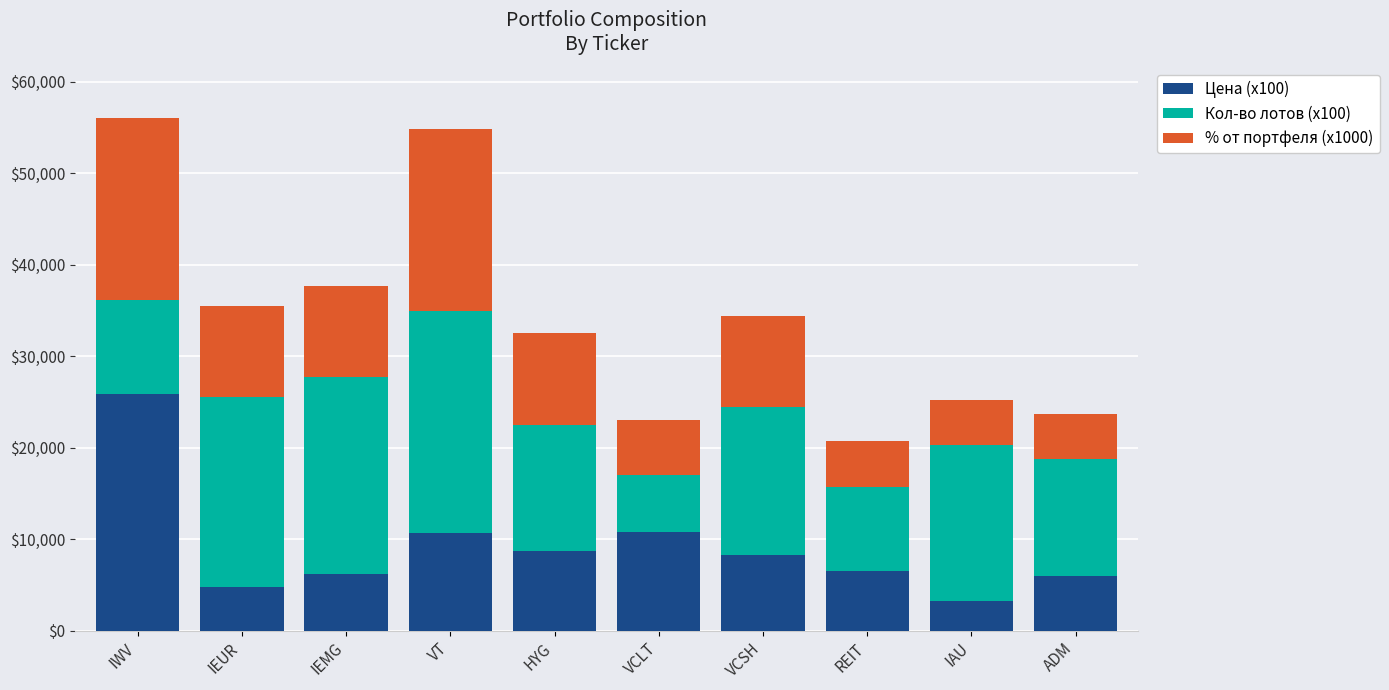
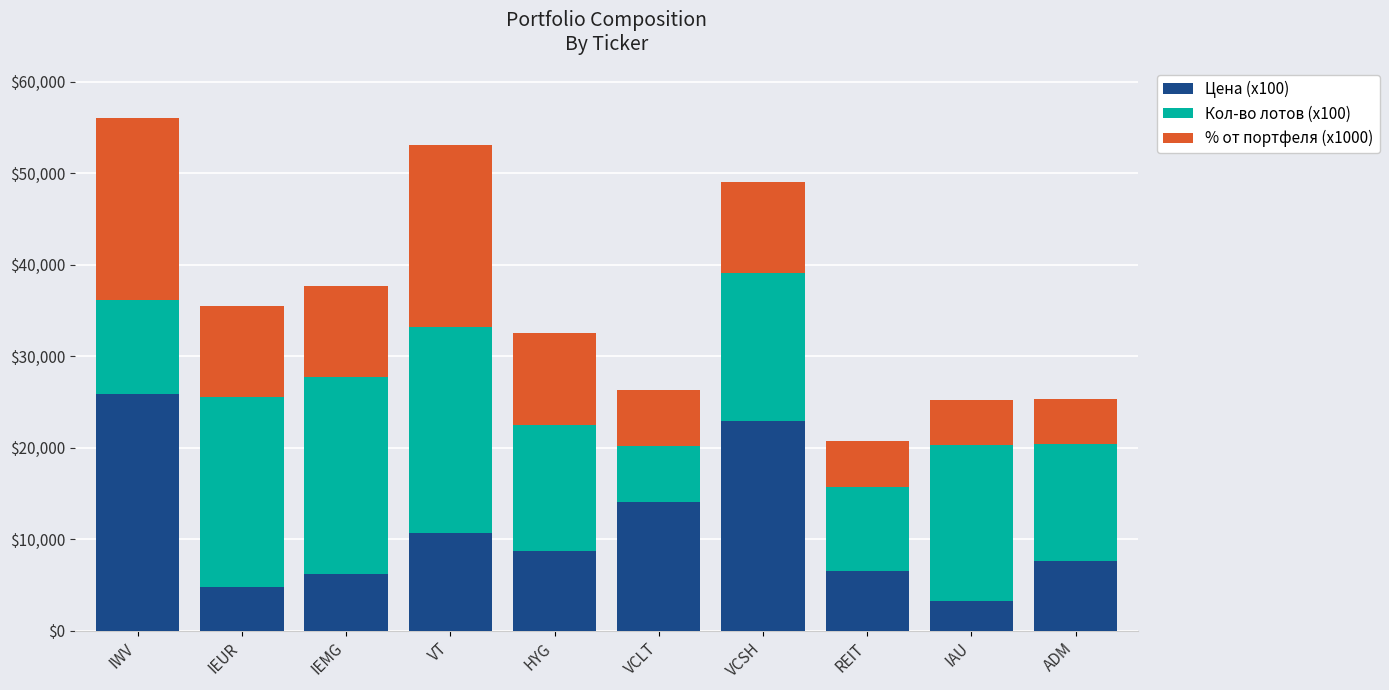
Кол-во лотов (x100), VT: $24,000 -> $23,000
Цена (x100), VCLT: $11,000 -> $14,000
Цена (x100), VCSH: $8,000 -> $23,000
Цена (x100), ADM: $6,000 -> $8,000
